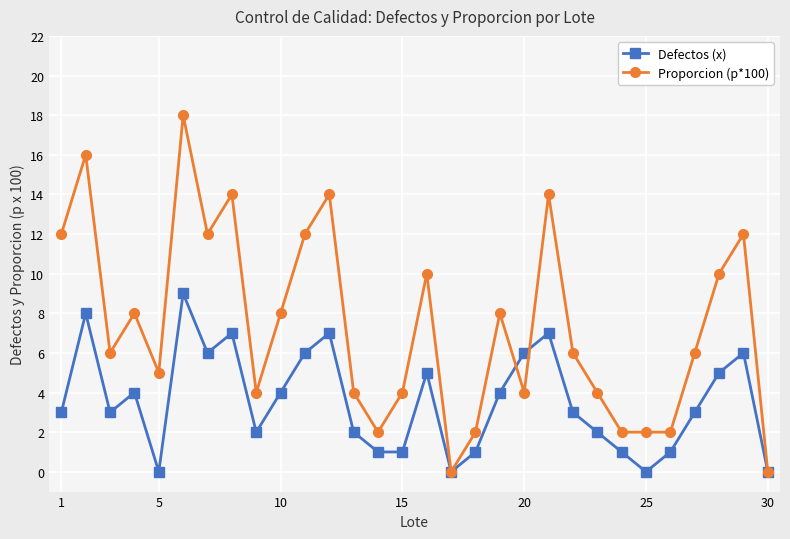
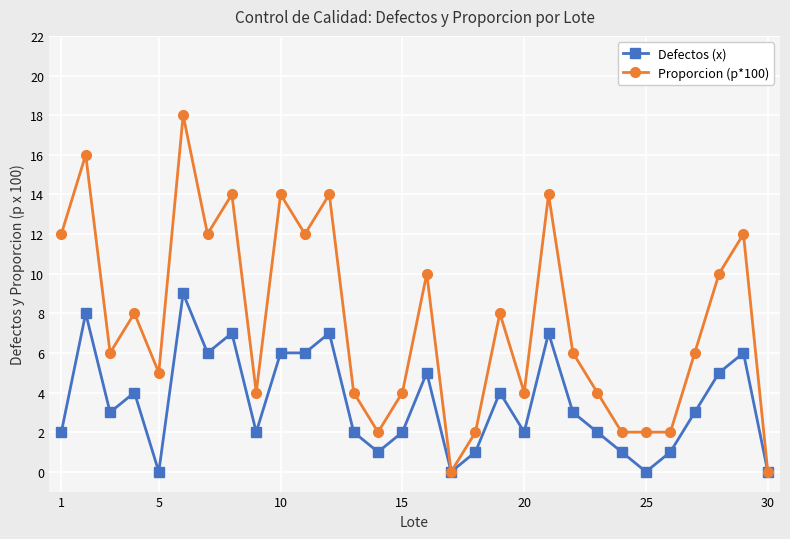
Defectos (x), 1: 3 -> 2
Defectos (x), 10: 4 -> 6
Proporcion (p*100), 10: 8 -> 14
Defectos (x), 15: 1 -> 2
Defectos (x), 20: 6 -> 2
